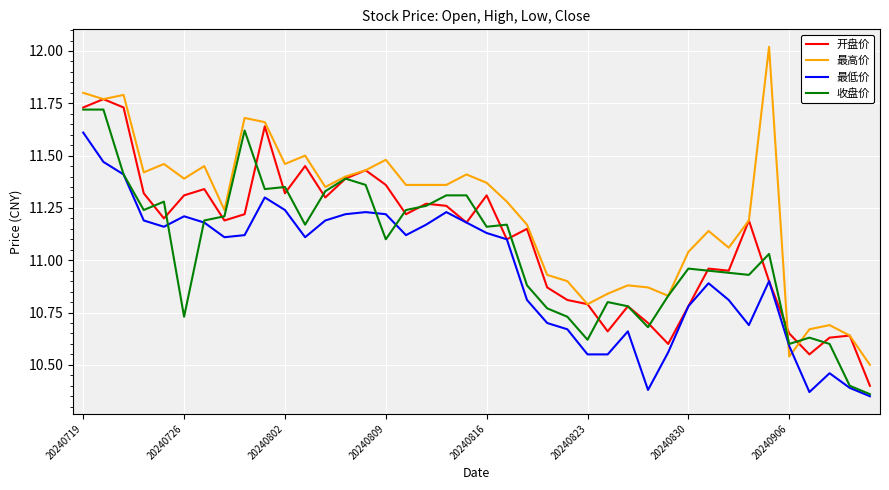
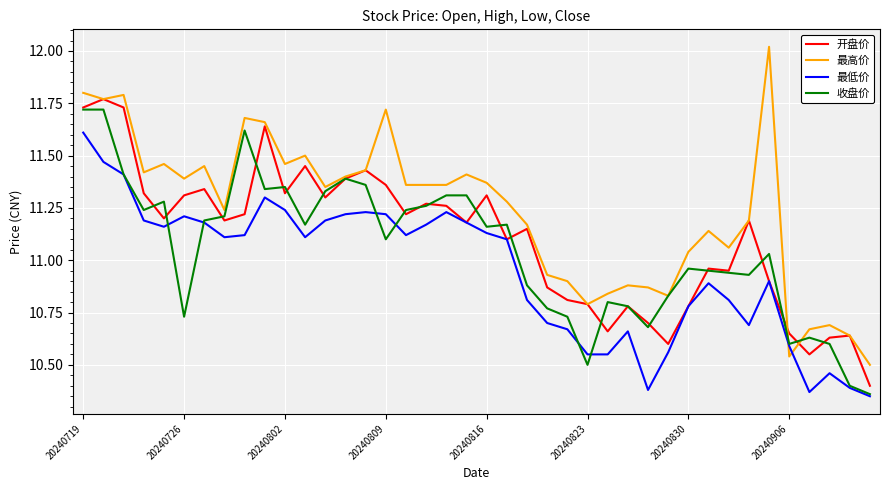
最高价, 20240809: 11.48 -> 11.72
收盘价, 20240823: 10.62 -> 10.50
